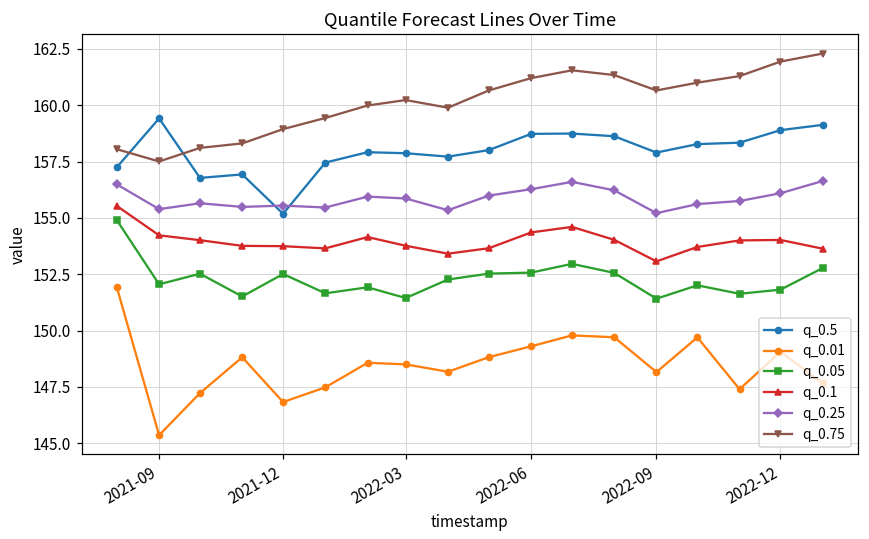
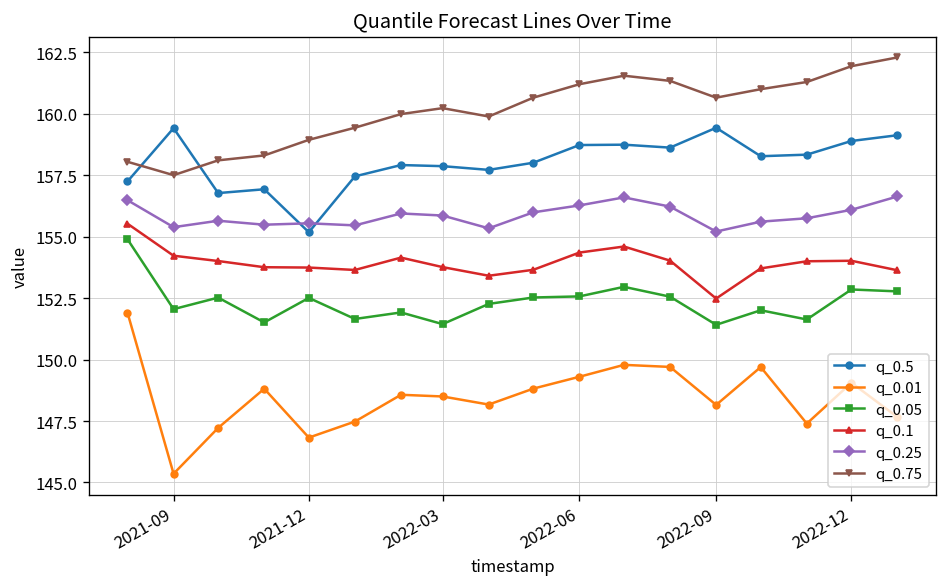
q_0.5, 2022-09: 157.9 -> 159.4
q_0.1, 2022-09: 153.1 -> 152.5
q_0.05, 2022-12: 151.8 -> 152.9
